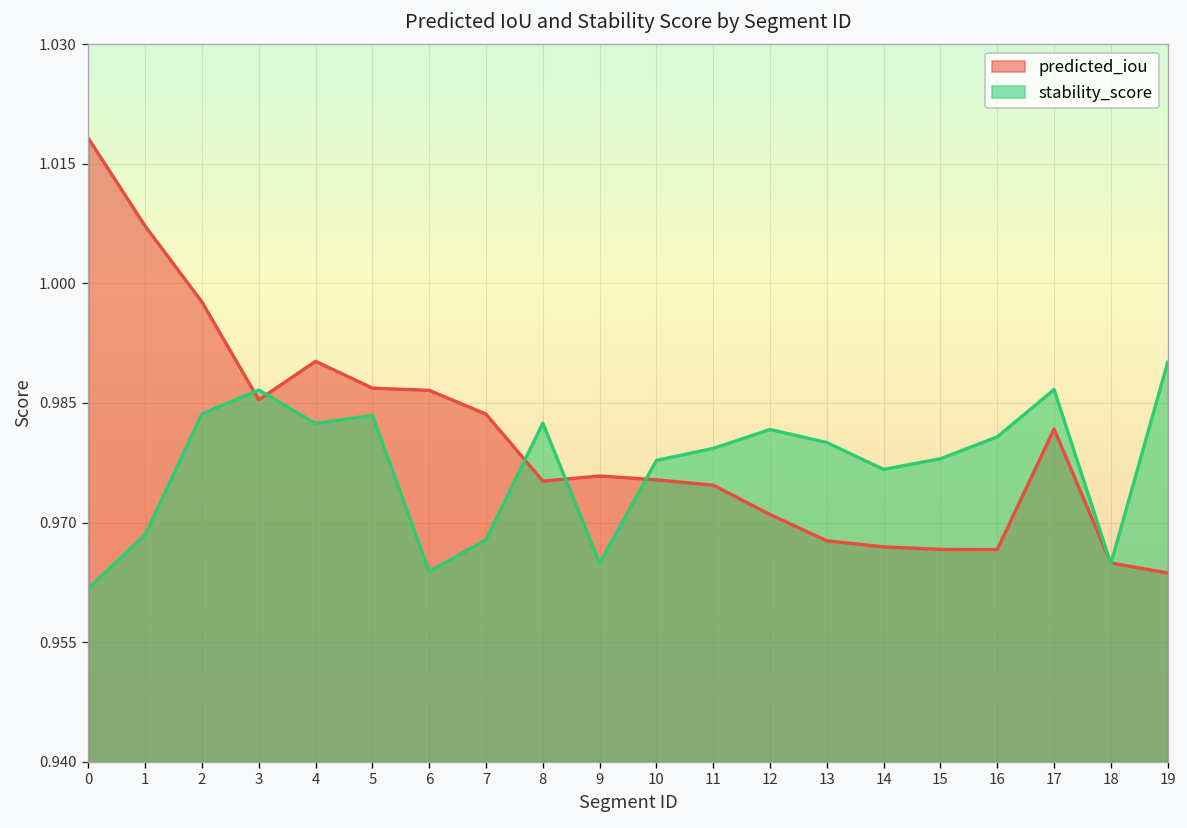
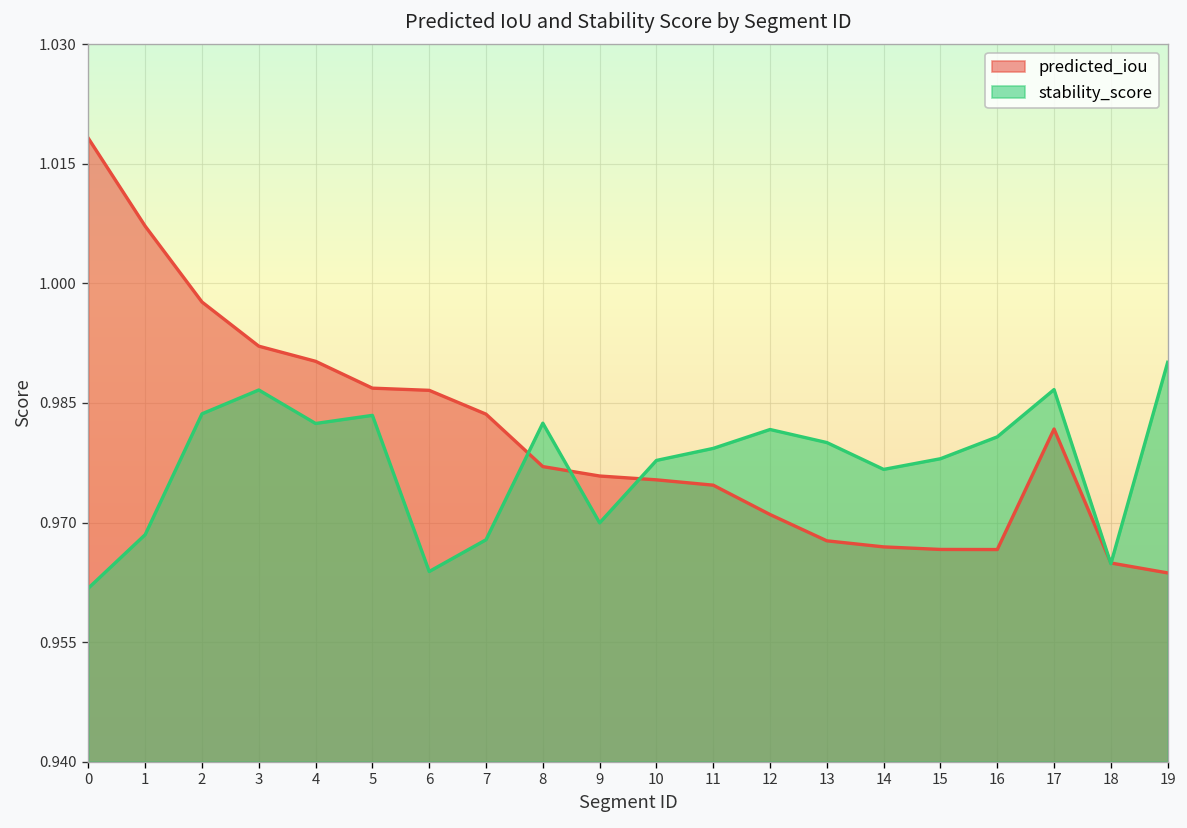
predicted_iou, 3: 0.985 -> 0.992
predicted_iou, 8: 0.975 -> 0.977
stability_score, 9: 0.965 -> 0.970
